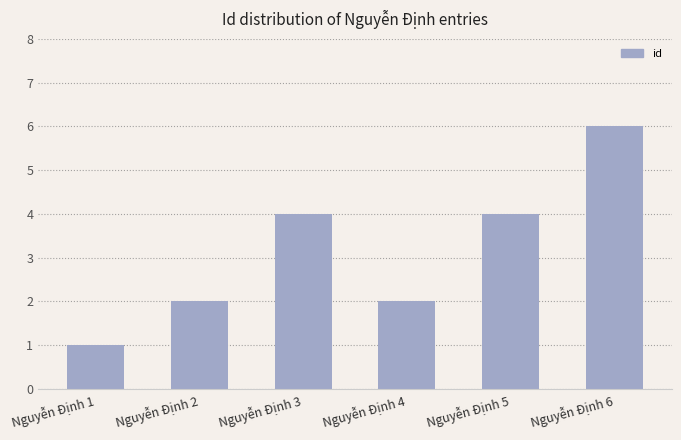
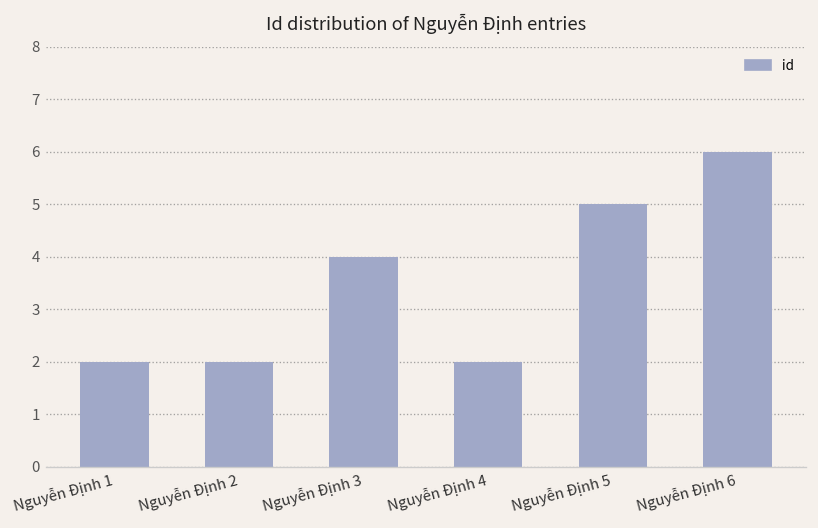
Nguyễn Định 1: 1 -> 2
Nguyễn Định 5: 4 -> 5
